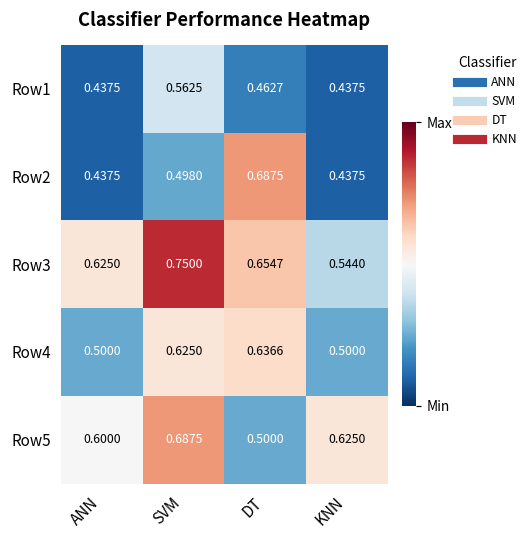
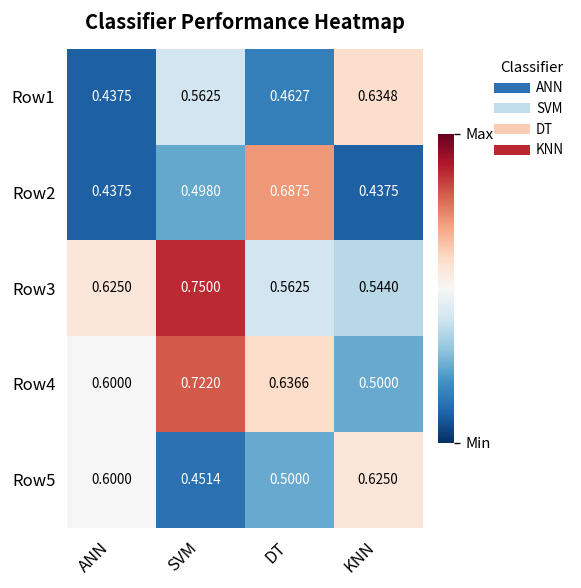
Row1, KNN: 0.4375 -> 0.6348
Row3, DT: 0.6547 -> 0.5625
Row4, ANN: 0.5000 -> 0.6000
Row4, SVM: 0.6250 -> 0.7220
Row5, SVM: 0.6875 -> 0.4514
